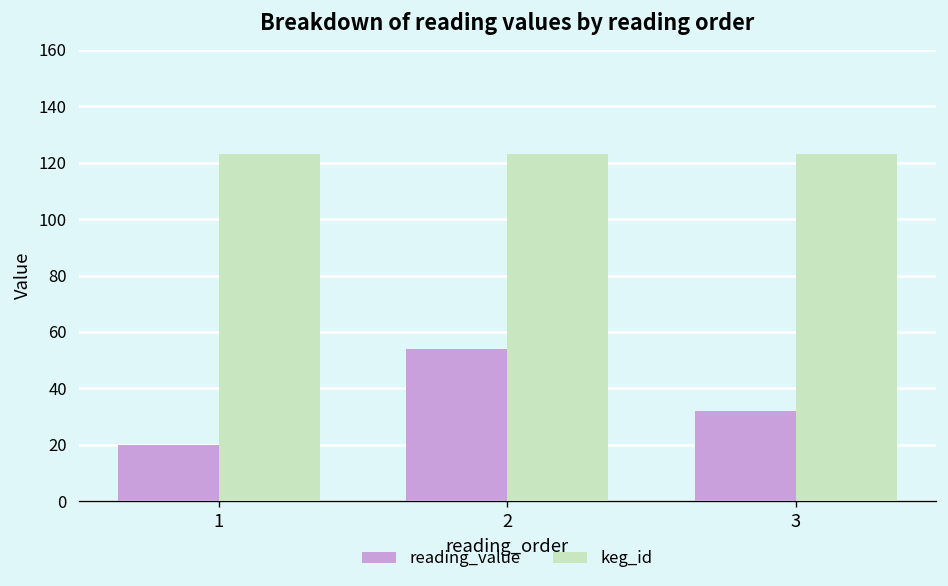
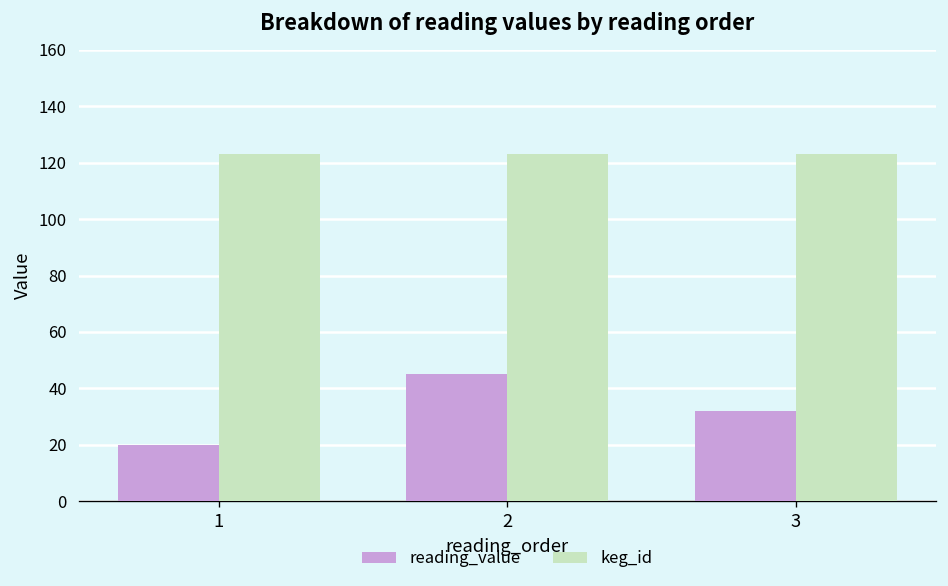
reading_value, 2: 54 -> 45
